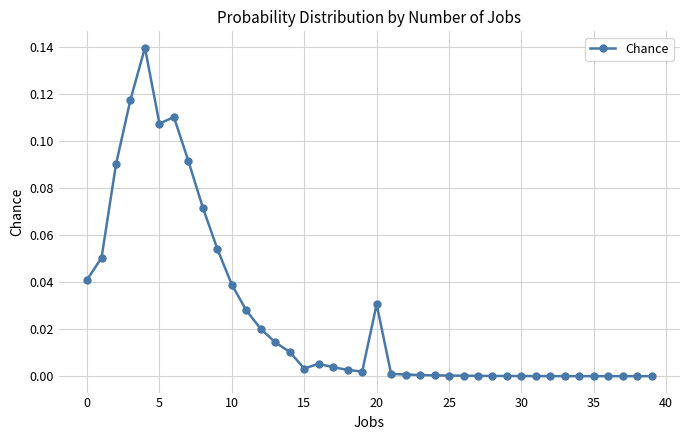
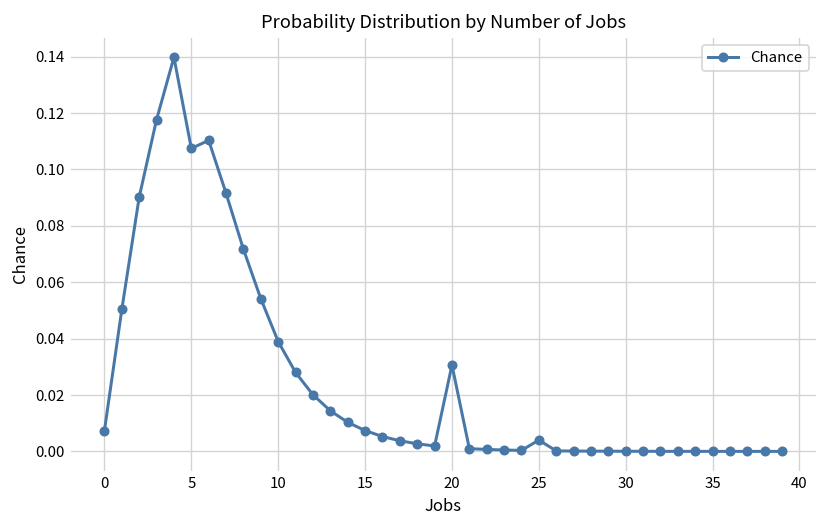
0: 0.041 -> 0.007
15: 0.003 -> 0.007
25: 0.000 -> 0.004
